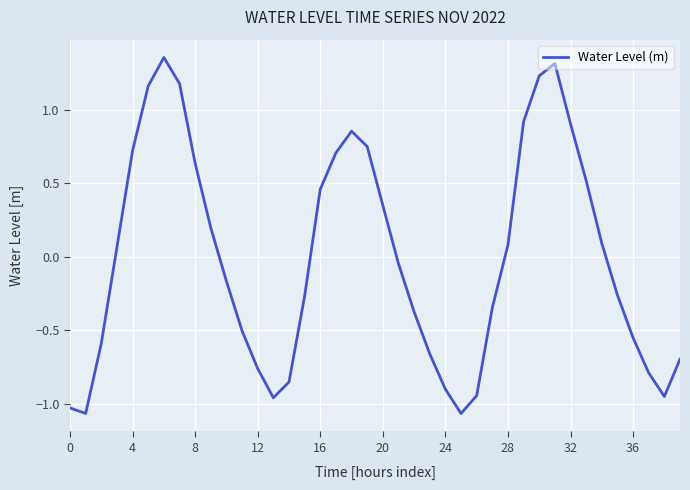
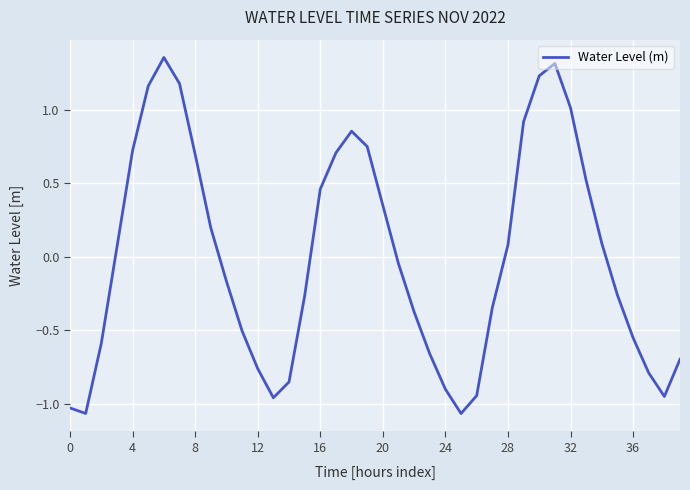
8: 0.64 -> 0.70
32: 0.90 -> 1.01
